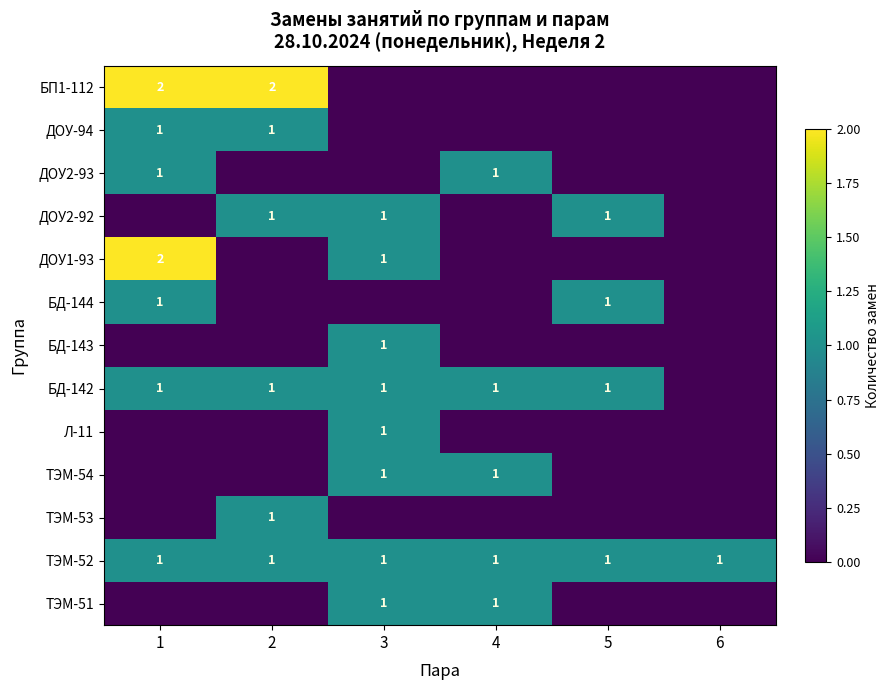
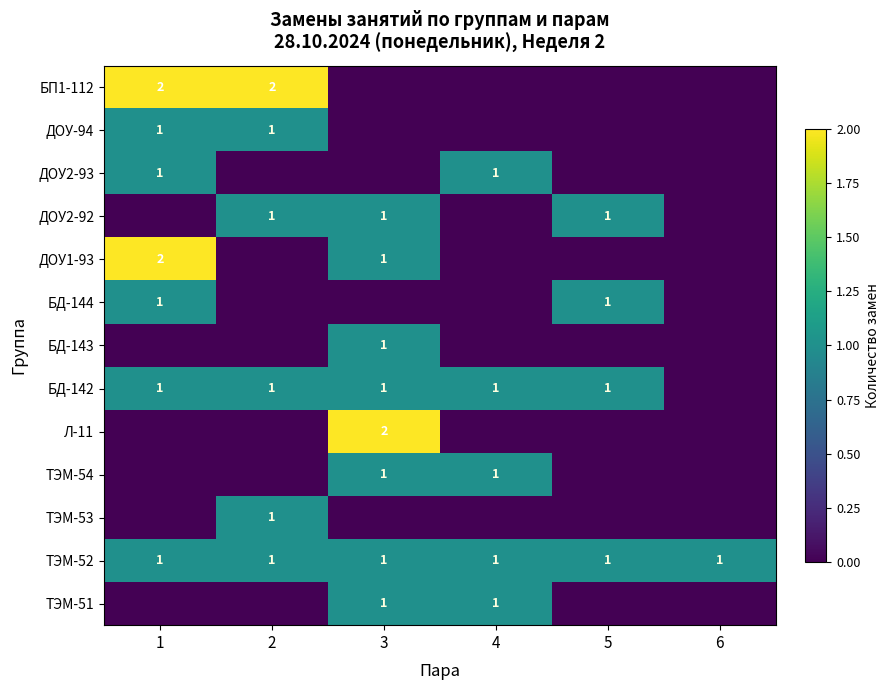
Л-11, 3: 1 -> 2
